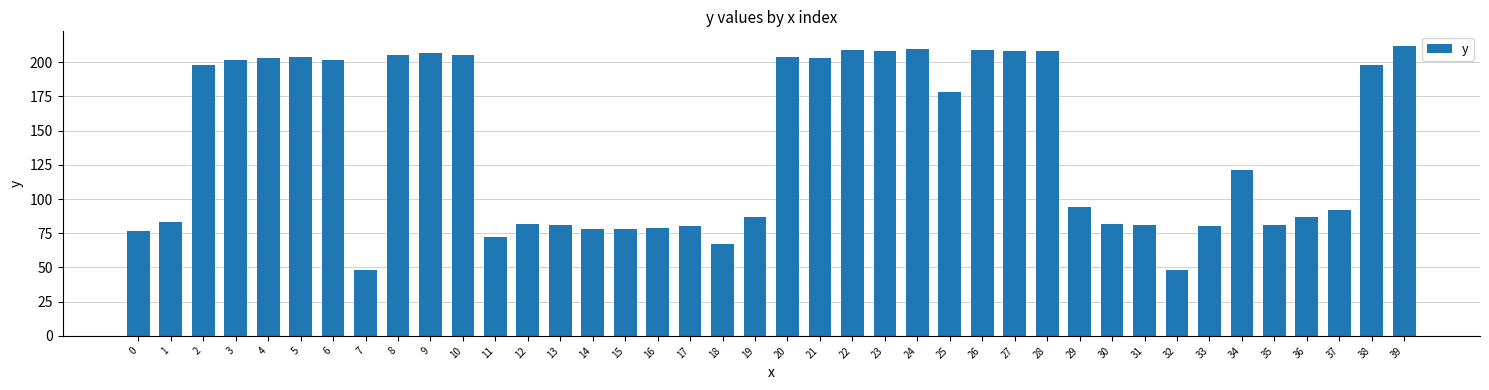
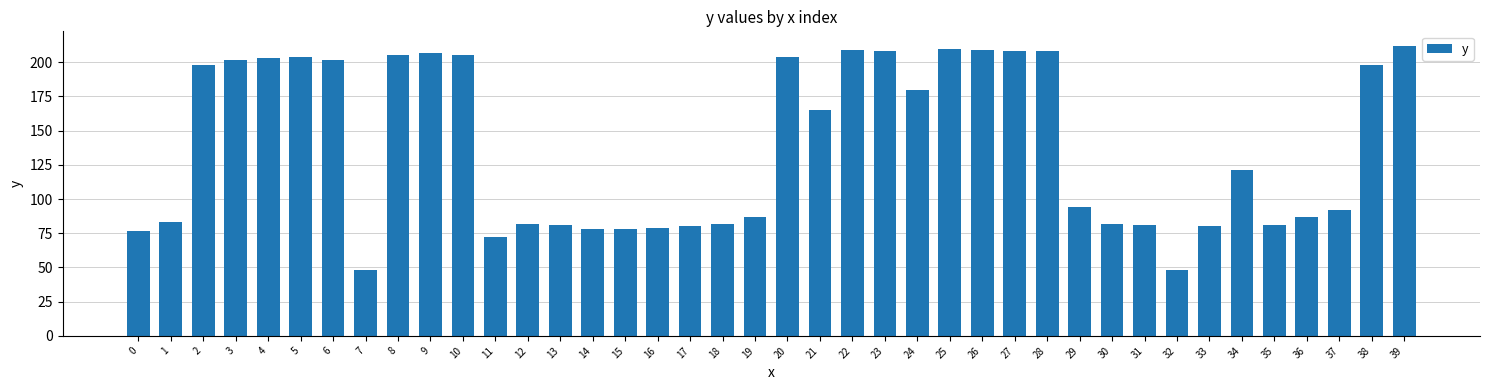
18: 67 -> 82
21: 203 -> 165
24: 210 -> 180
25: 178 -> 210
